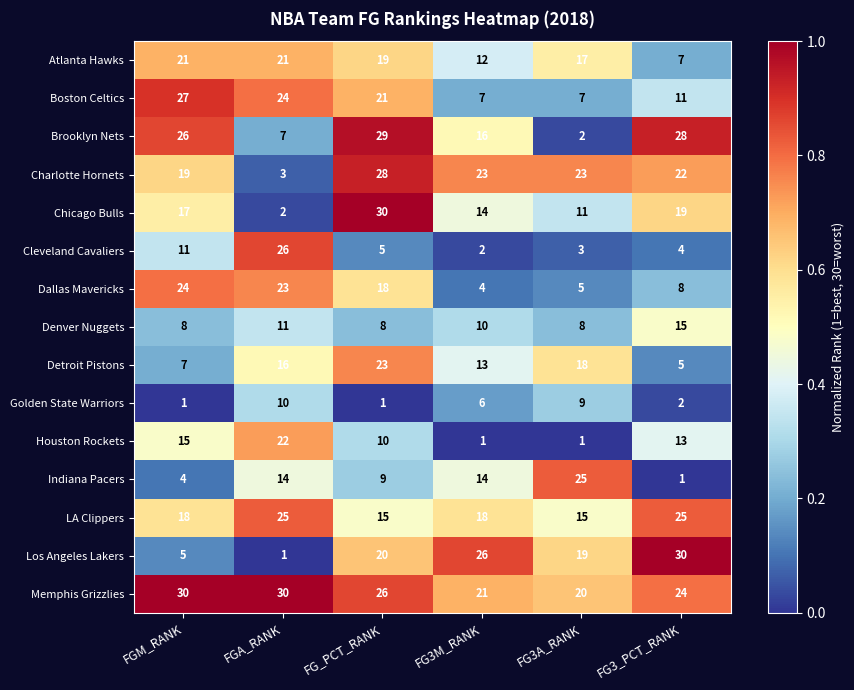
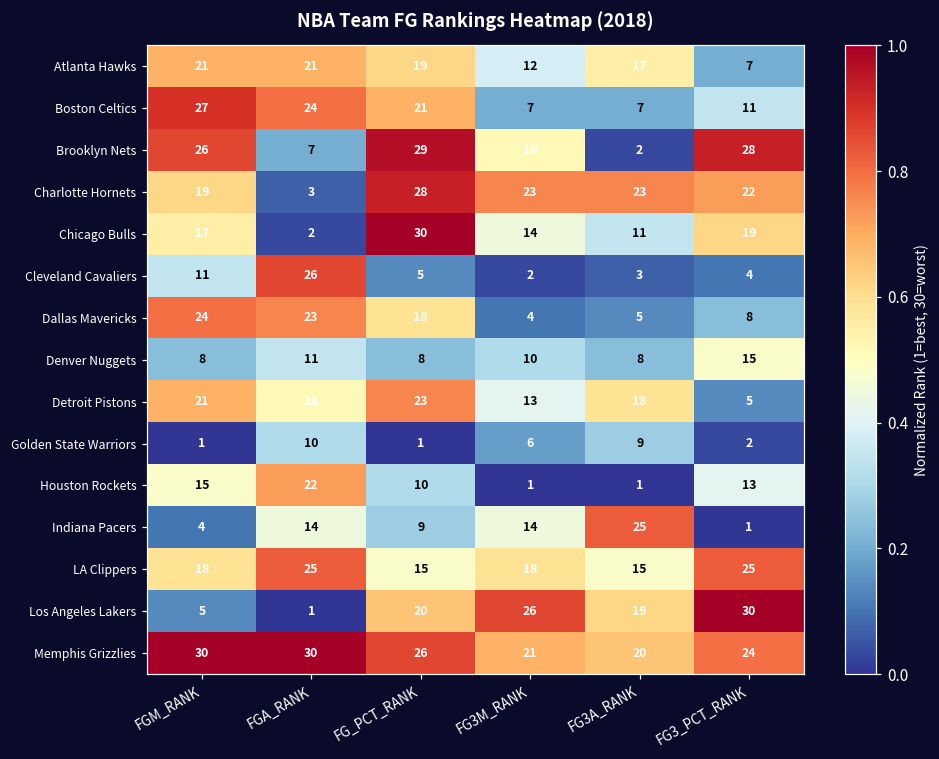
Detroit Pistons, FGM_RANK: 7 -> 21
